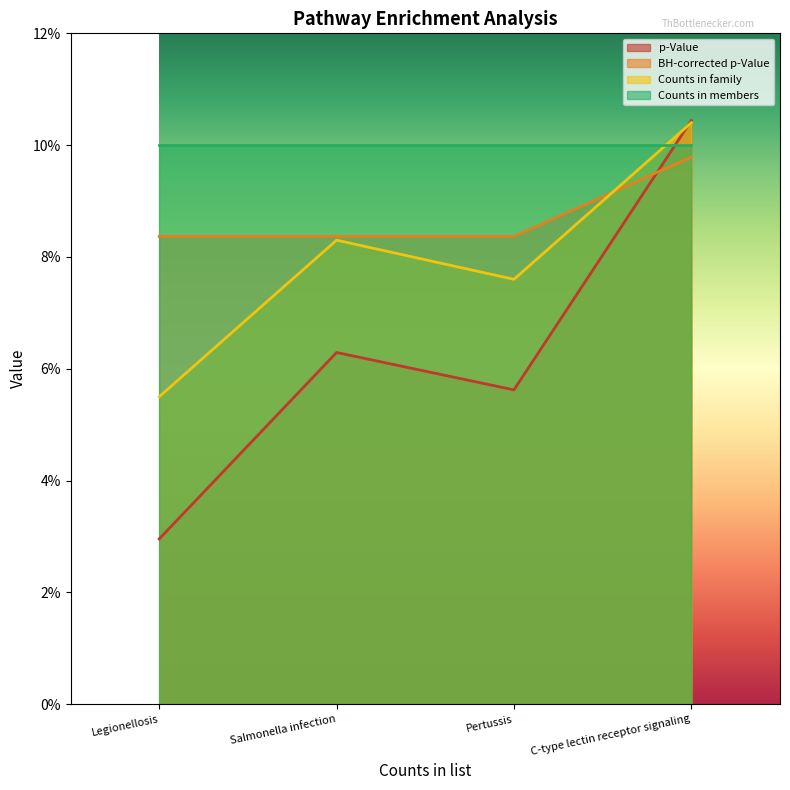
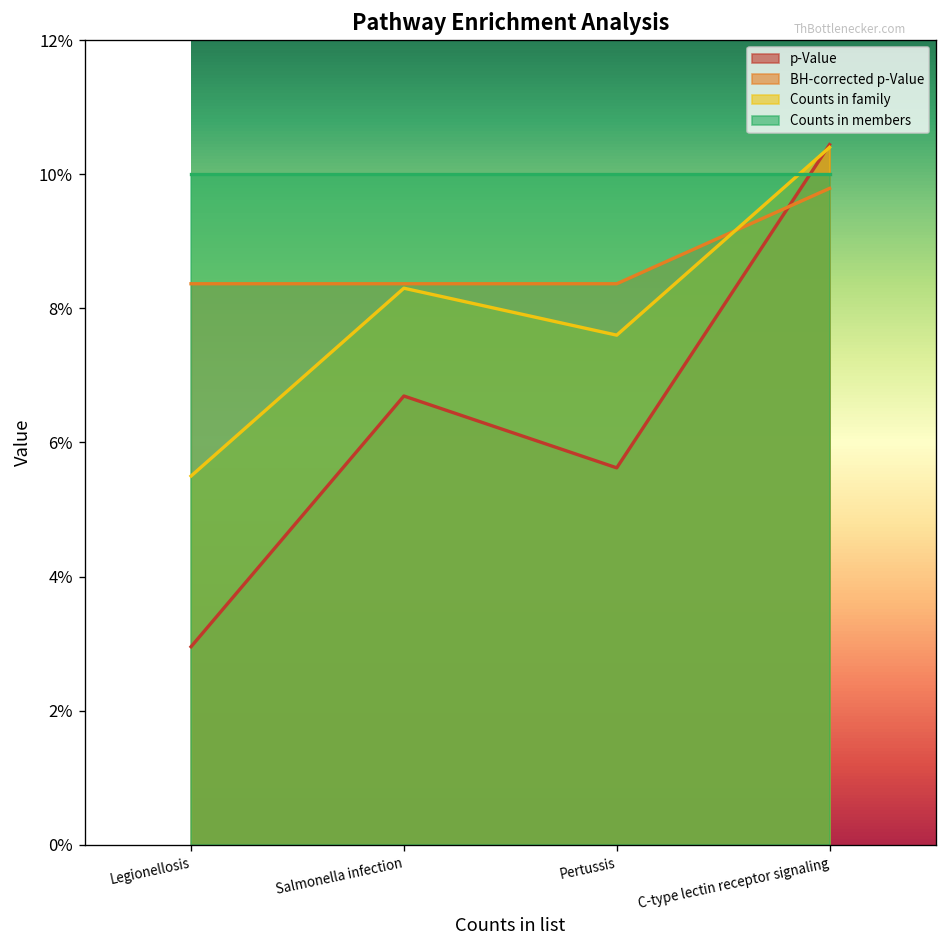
p-Value, Salmonella infection: 6.3% -> 6.7%
